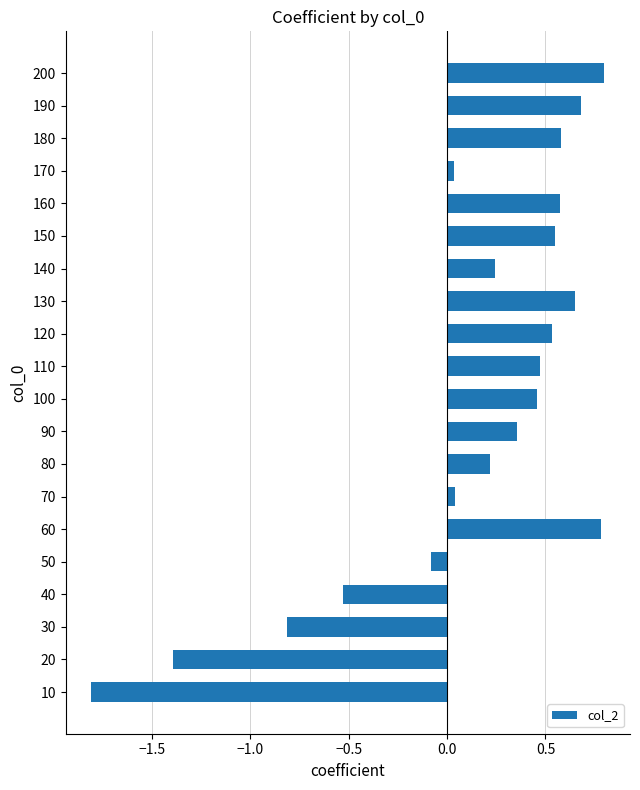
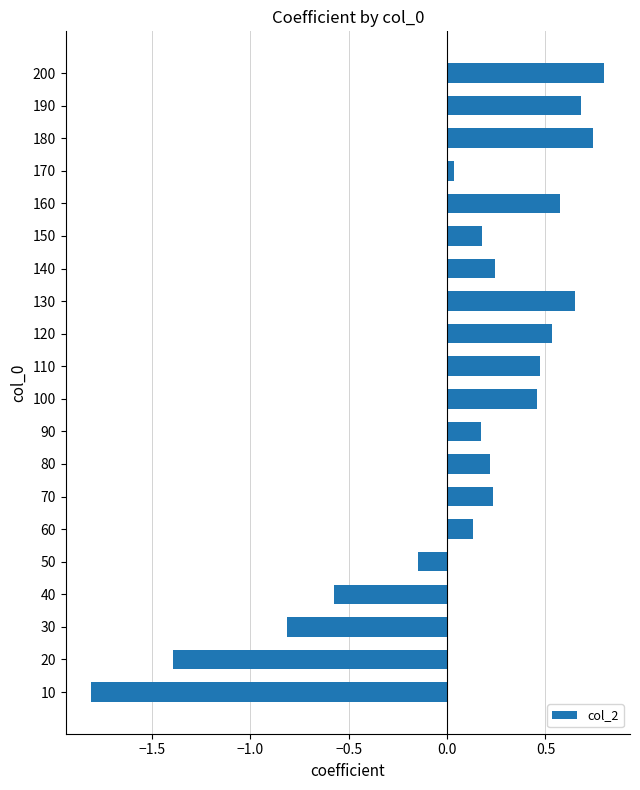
180: 0.58 -> 0.74
150: 0.55 -> 0.18
90: 0.35 -> 0.17
70: 0.04 -> 0.23
60: 0.78 -> 0.13
50: -0.08 -> -0.15
40: -0.53 -> -0.58
